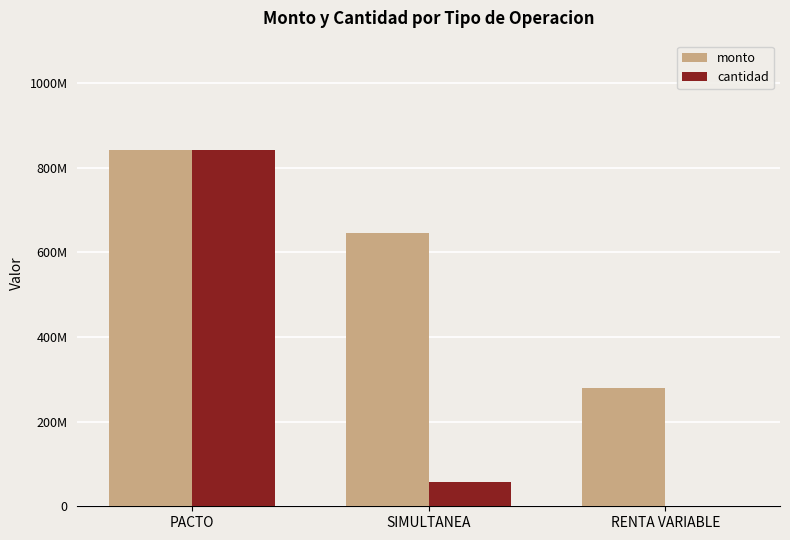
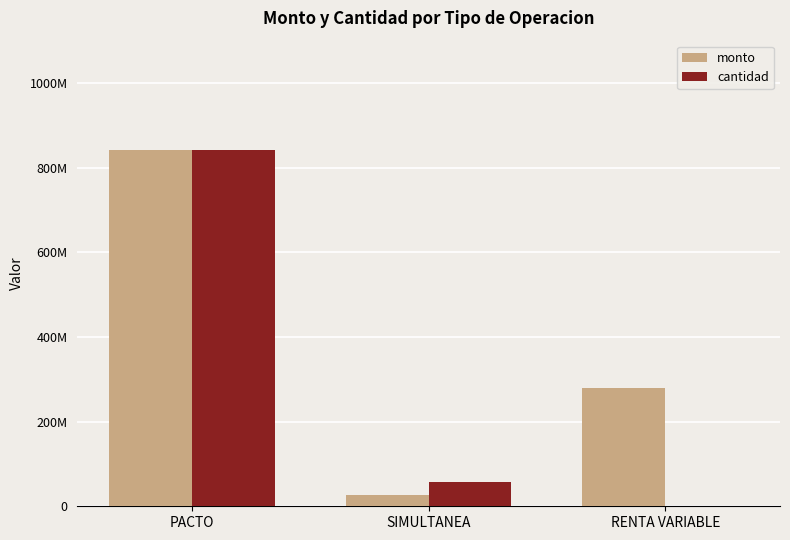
monto, SIMULTANEA: 650000000 -> 30000000
